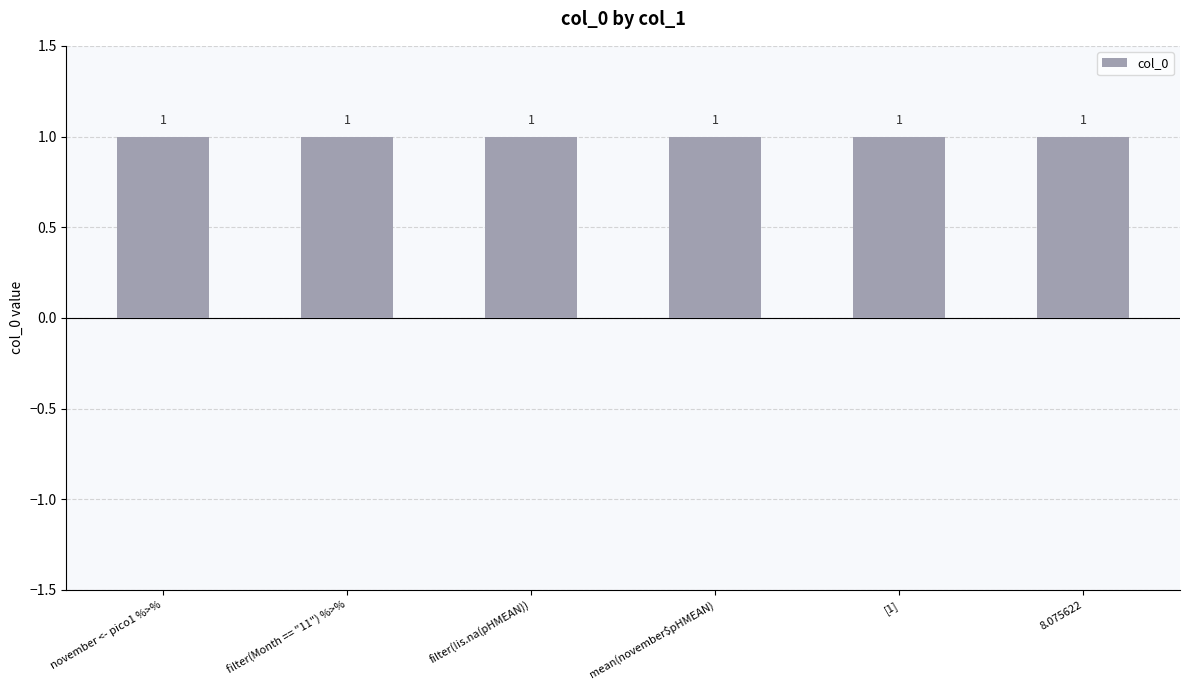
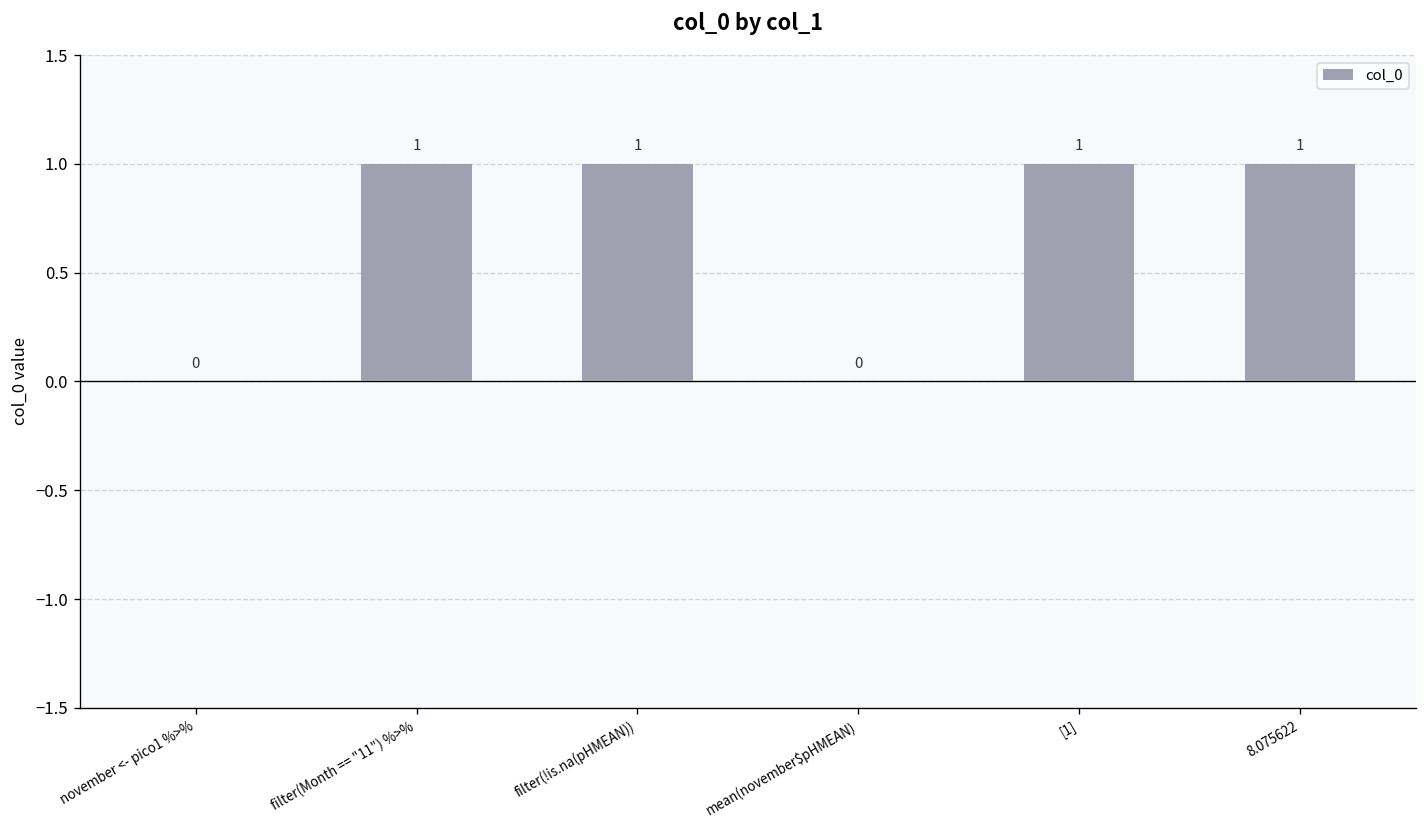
november <- pico1 %>%: 1 -> 0
mean(november$pHMEAN): 1 -> 0
